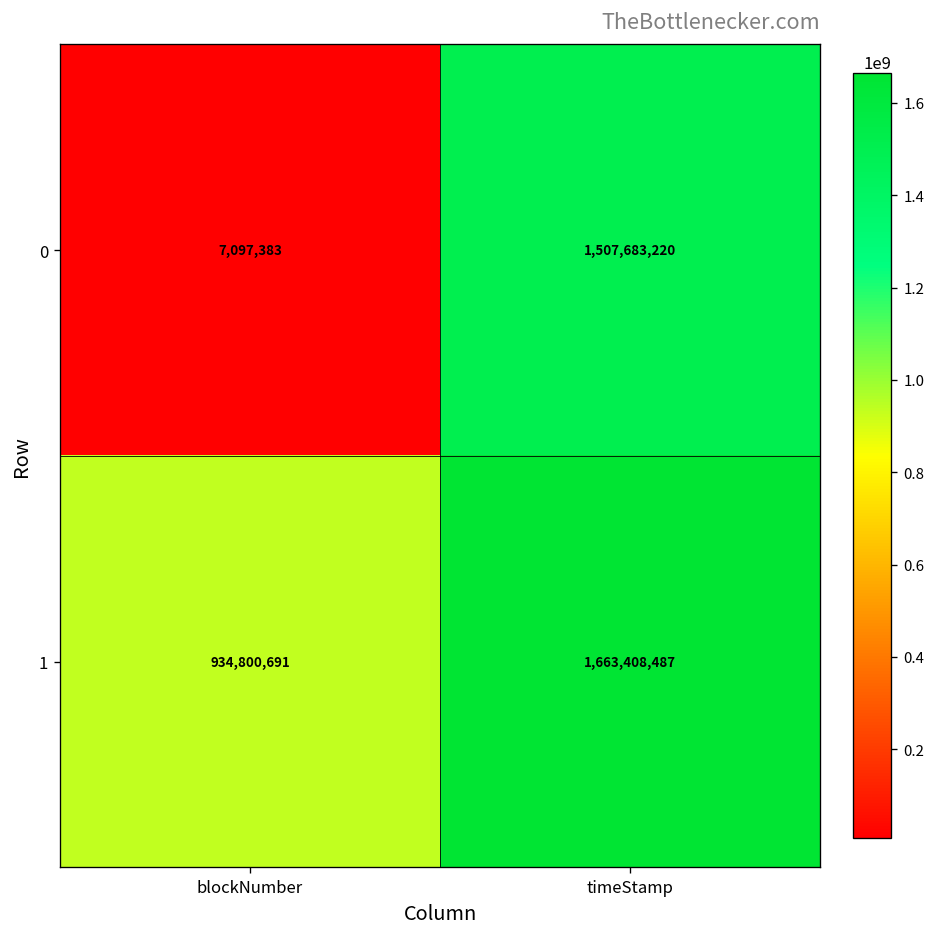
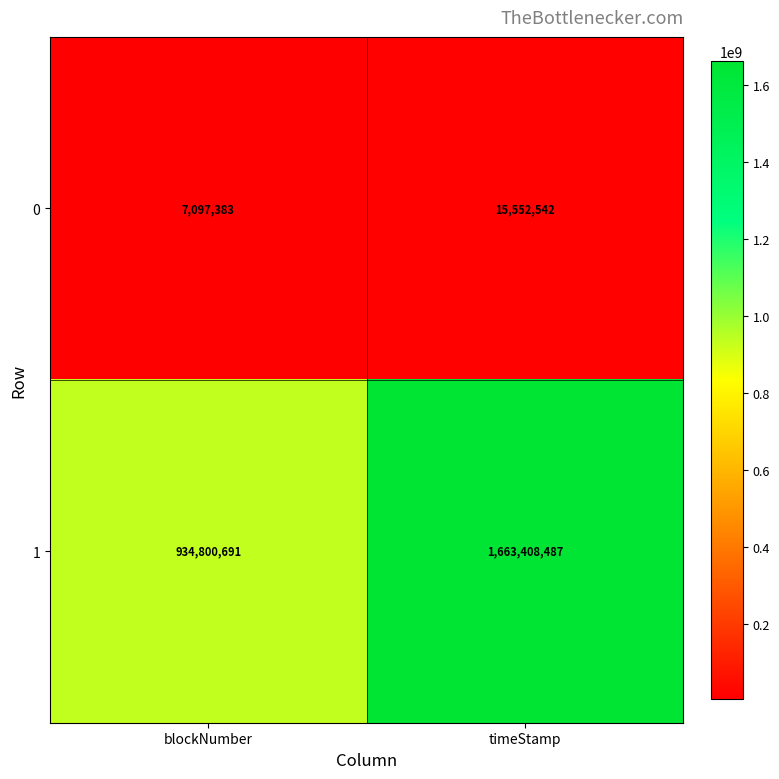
0, timeStamp: 1,507,683,220 -> 15,552,542
